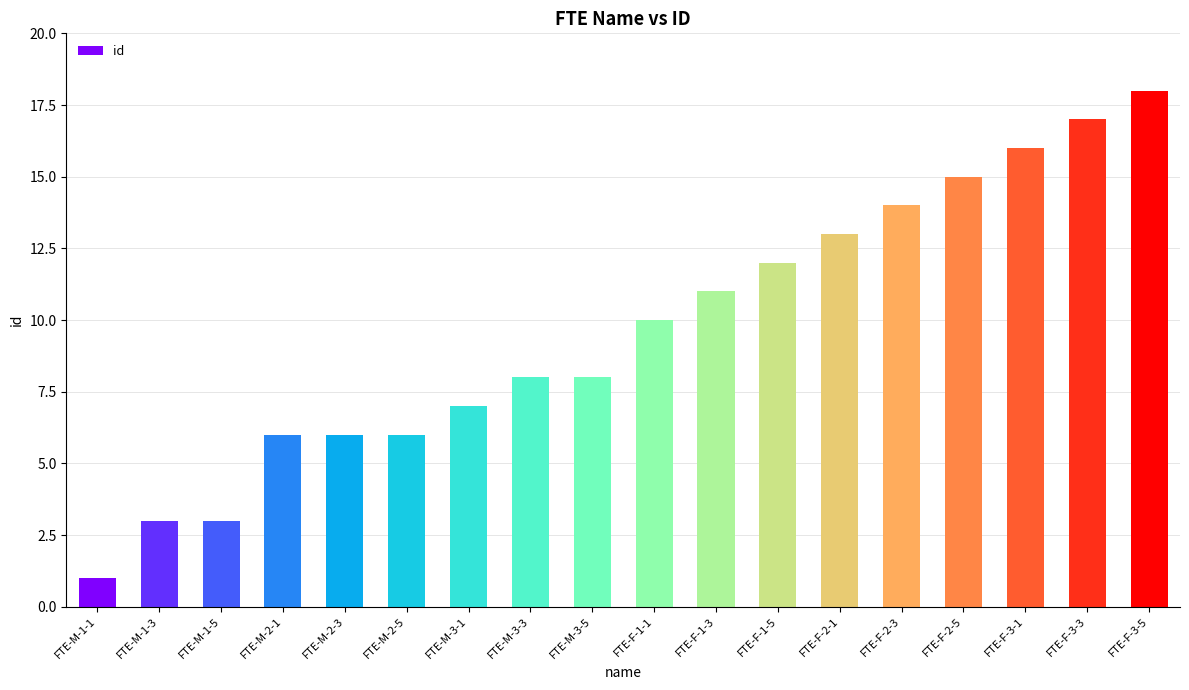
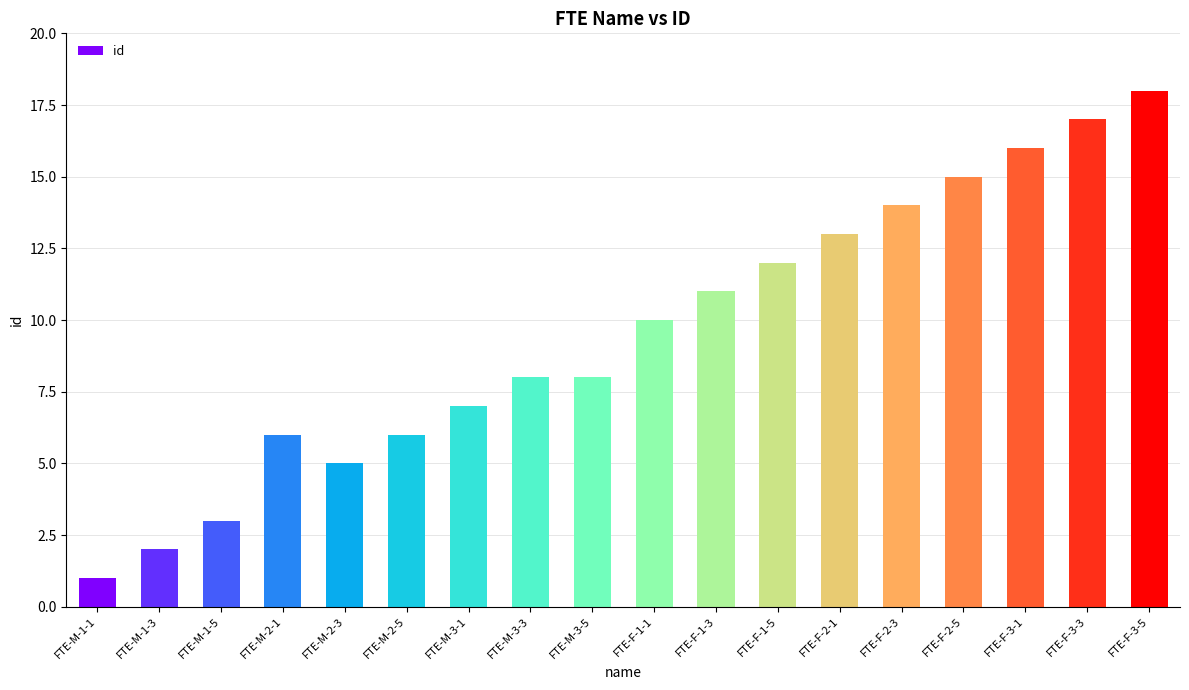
FTE-M-1-3: 3 -> 2
FTE-M-2-3: 6 -> 5
